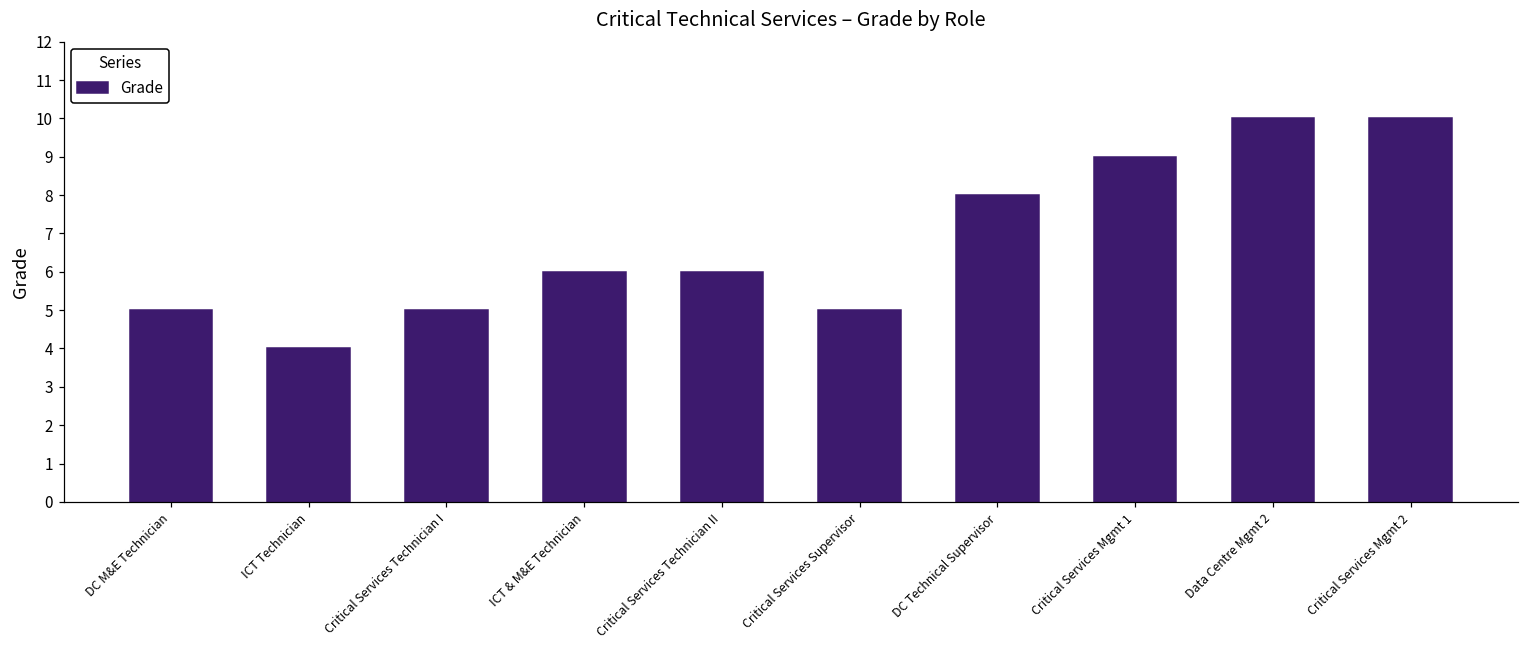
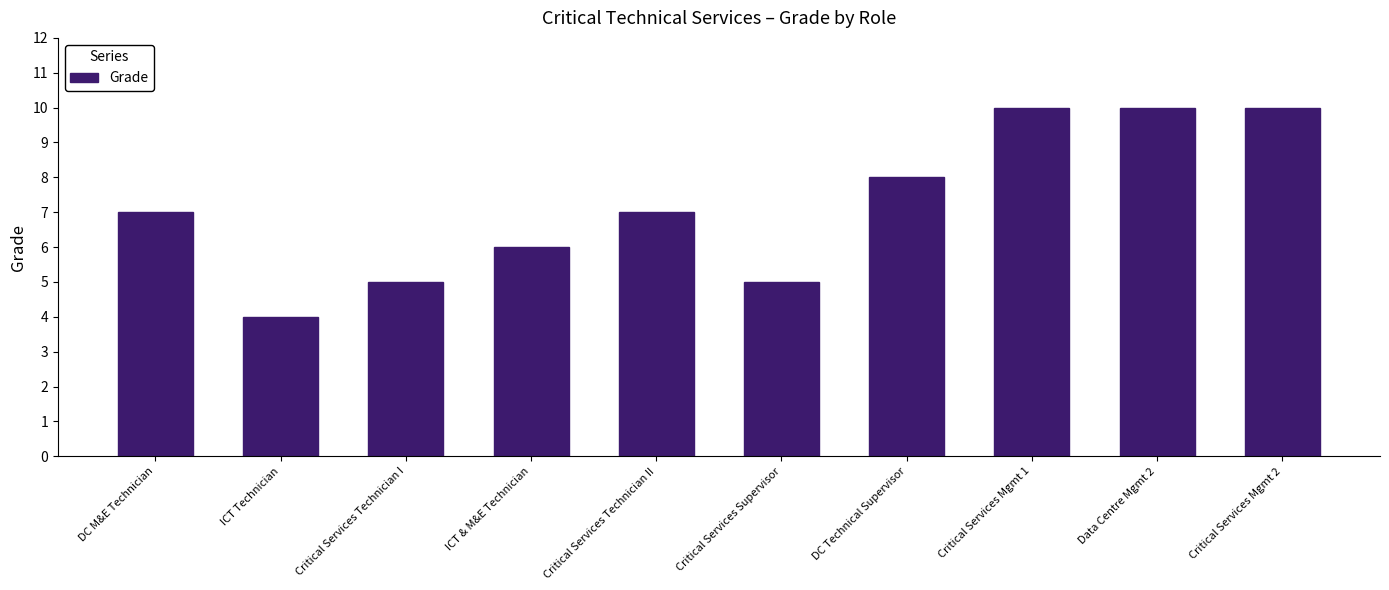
DC M&E Technician: 5 -> 7
Critical Services Technician II: 6 -> 7
Critical Services Mgmt 1: 9 -> 10
